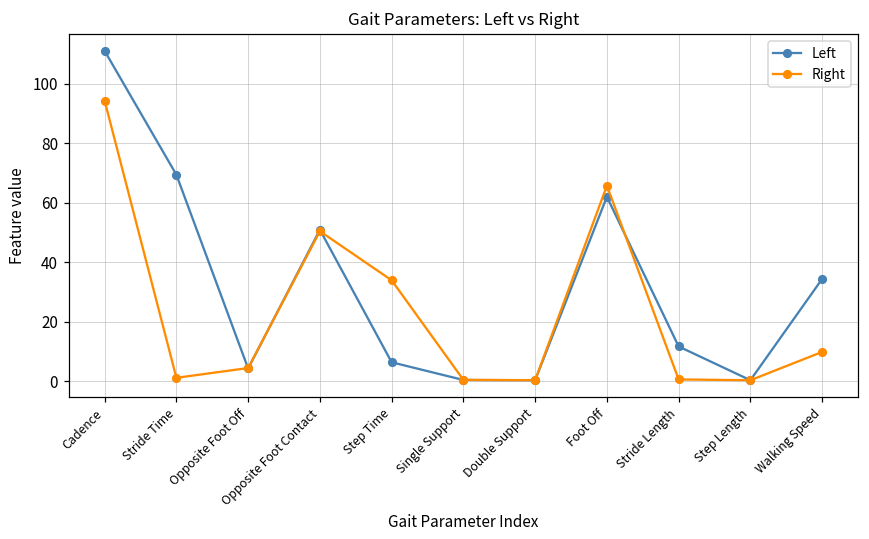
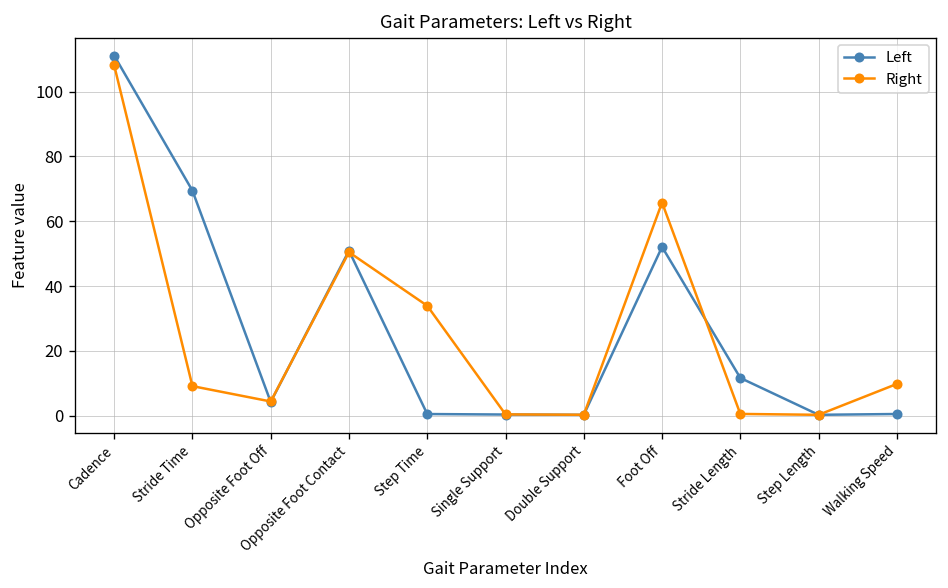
Right, Cadence: 94 -> 108
Right, Stride Time: 1 -> 9
Left, Step Time: 6 -> 1
Left, Foot Off: 62 -> 52
Left, Walking Speed: 34 -> 1
